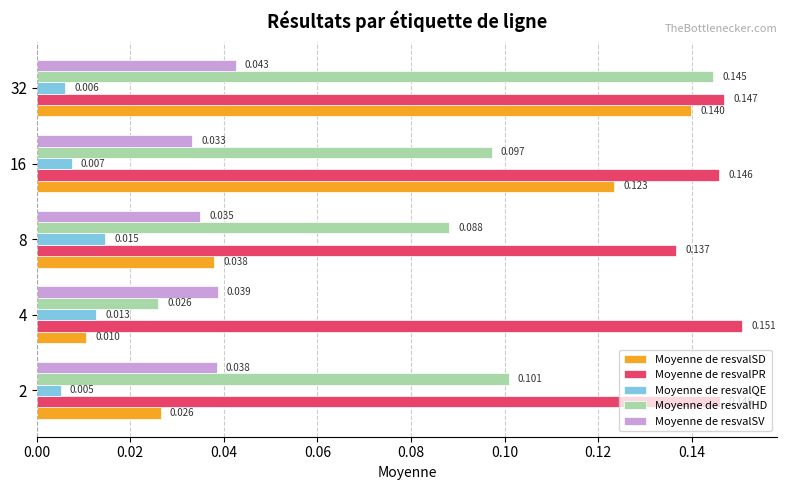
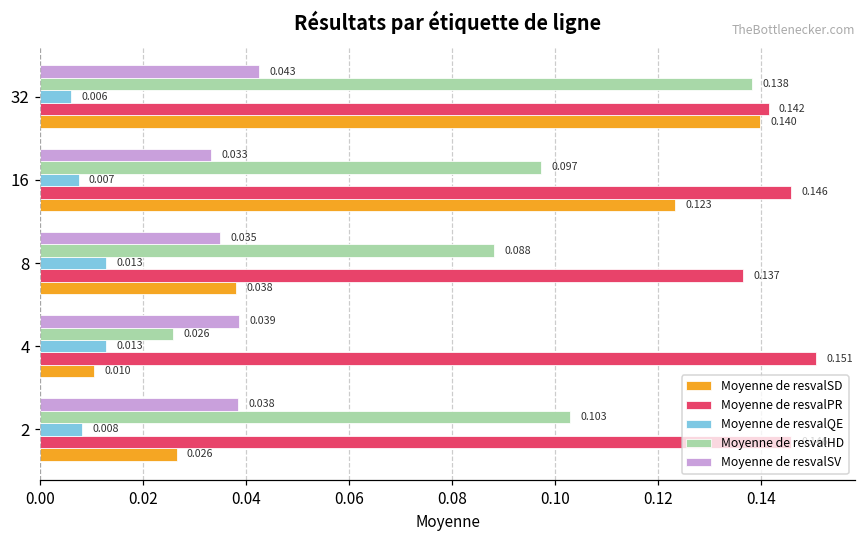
Moyenne de resvalHD, 32: 0.145 -> 0.138
Moyenne de resvalPR, 32: 0.147 -> 0.142
Moyenne de resvalQE, 8: 0.015 -> 0.013
Moyenne de resvalHD, 2: 0.101 -> 0.103
Moyenne de resvalQE, 2: 0.005 -> 0.008
